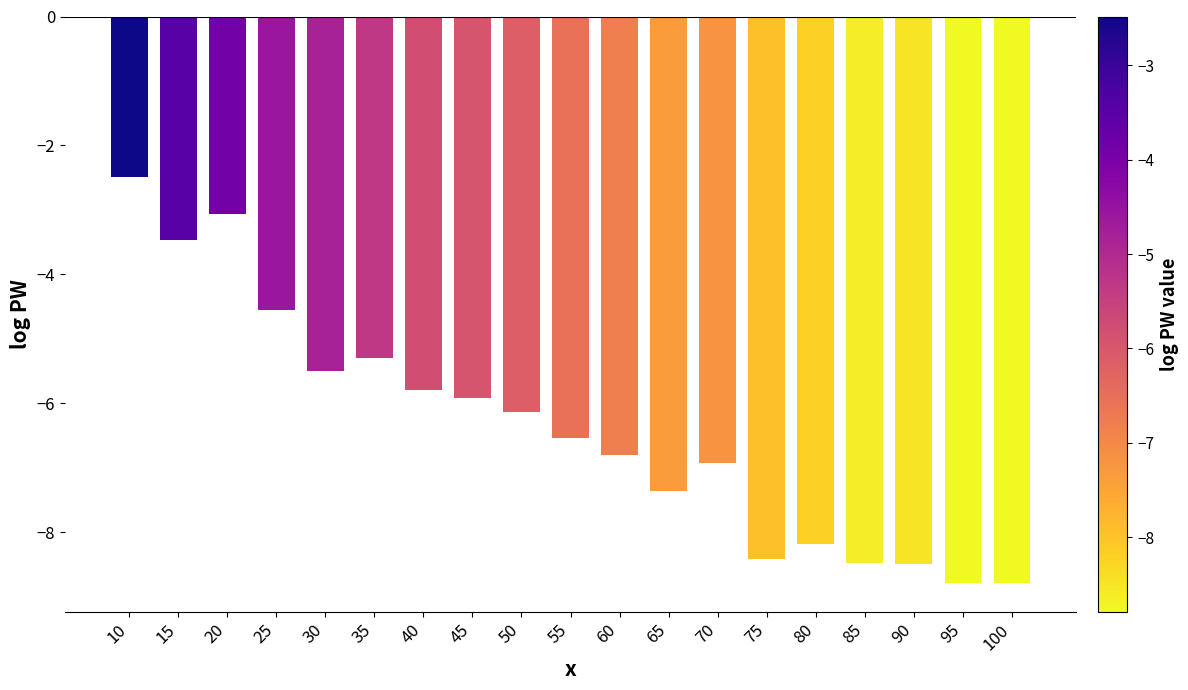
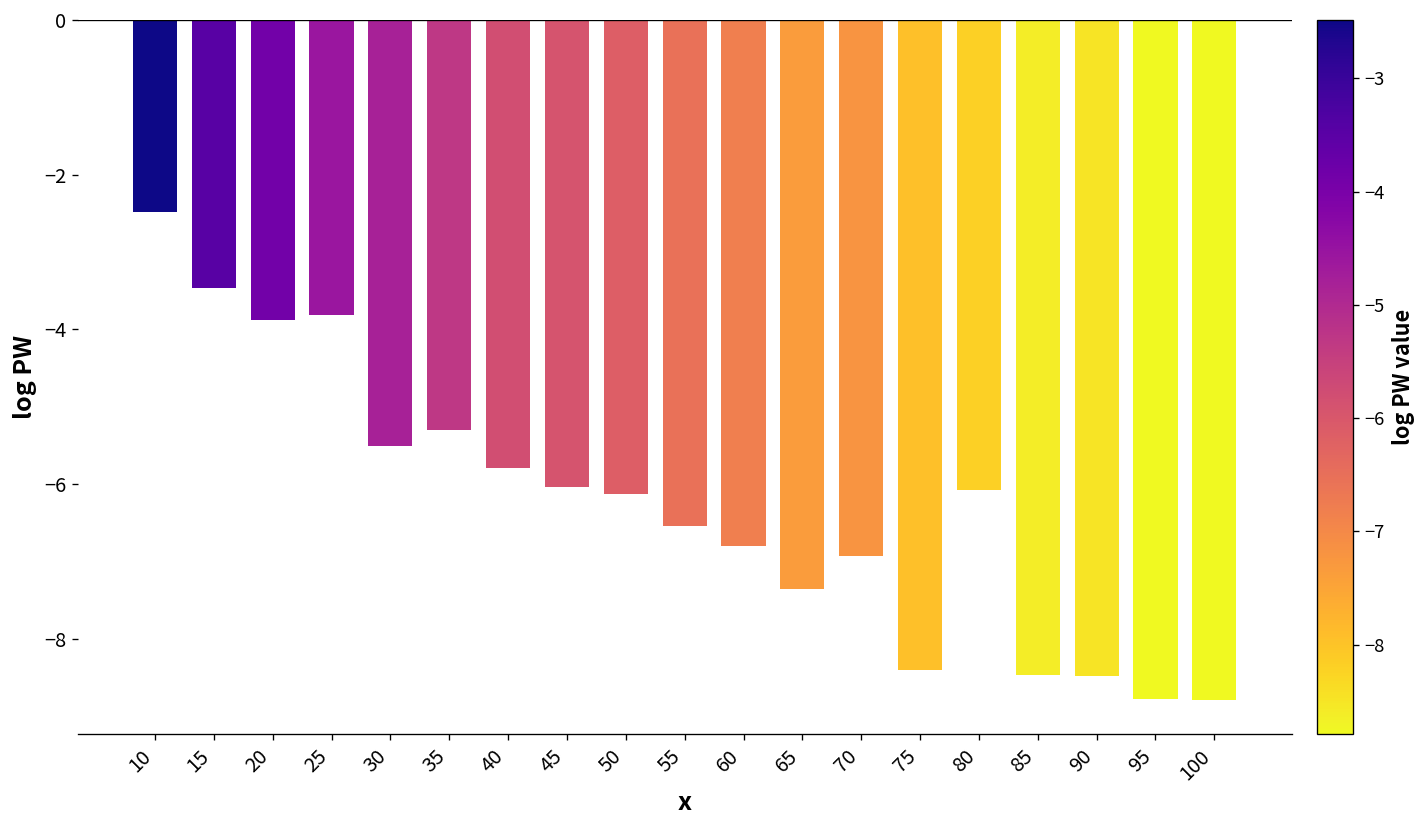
20: -3.1 -> -3.9
25: -4.6 -> -3.8
45: -5.9 -> -6.0
80: -8.2 -> -6.1
